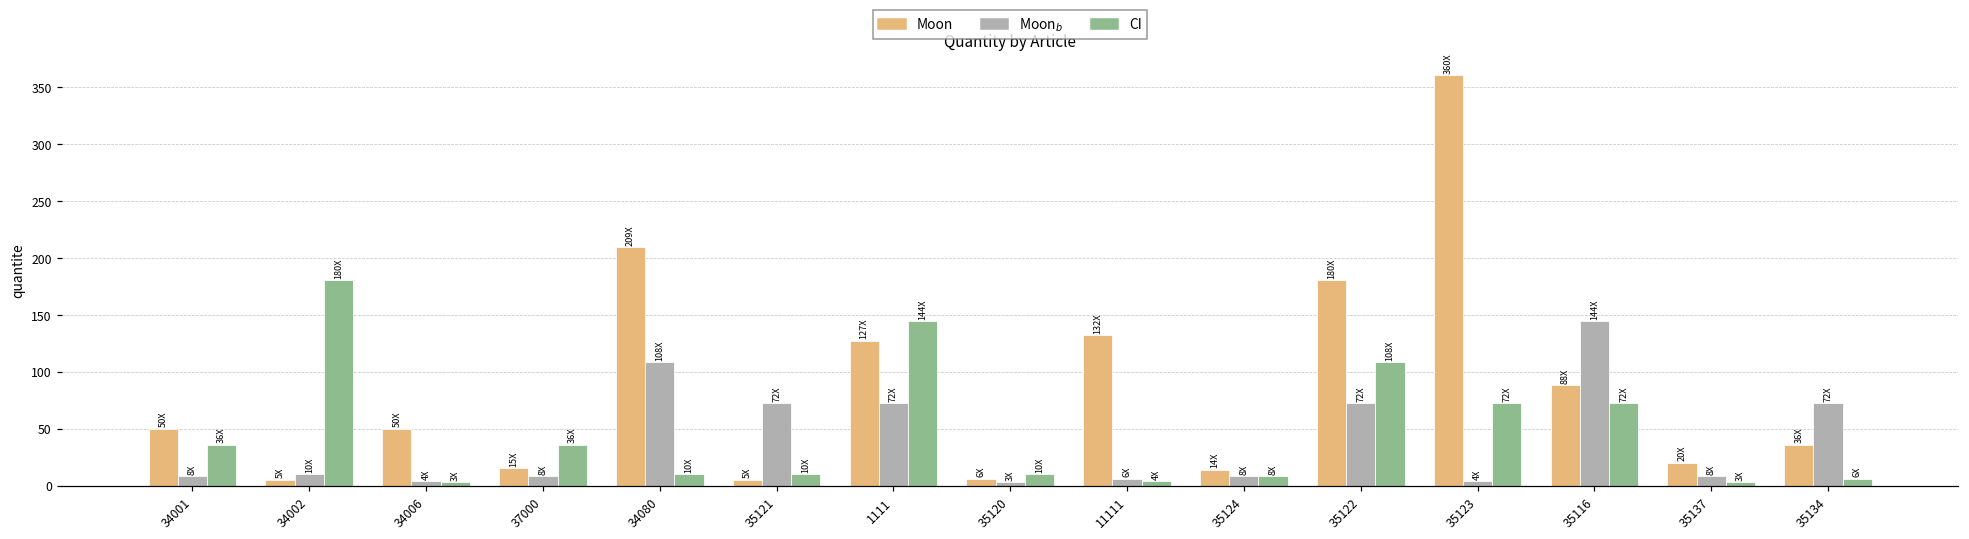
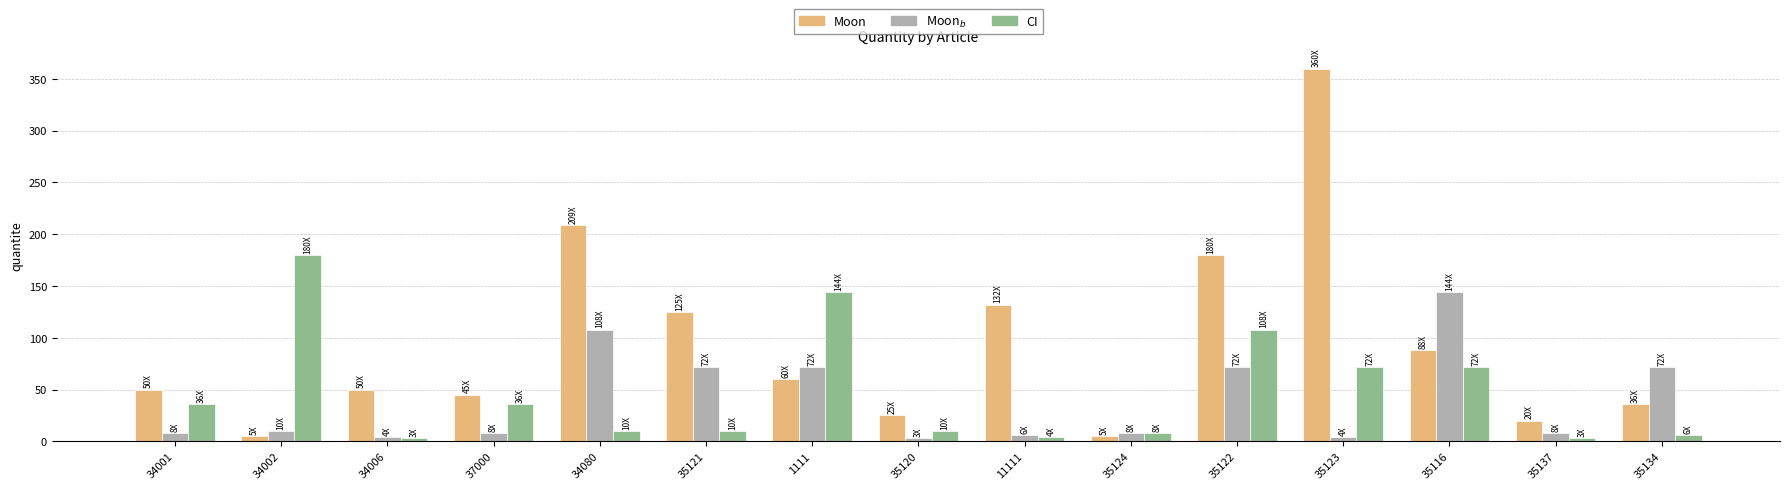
Moon, 37000: 15X -> 45X
Moon, 35121: 5X -> 125X
Moon, 1111: 127X -> 60X
Moon, 35120: 6X -> 25X
Moon, 35124: 14X -> 5X
